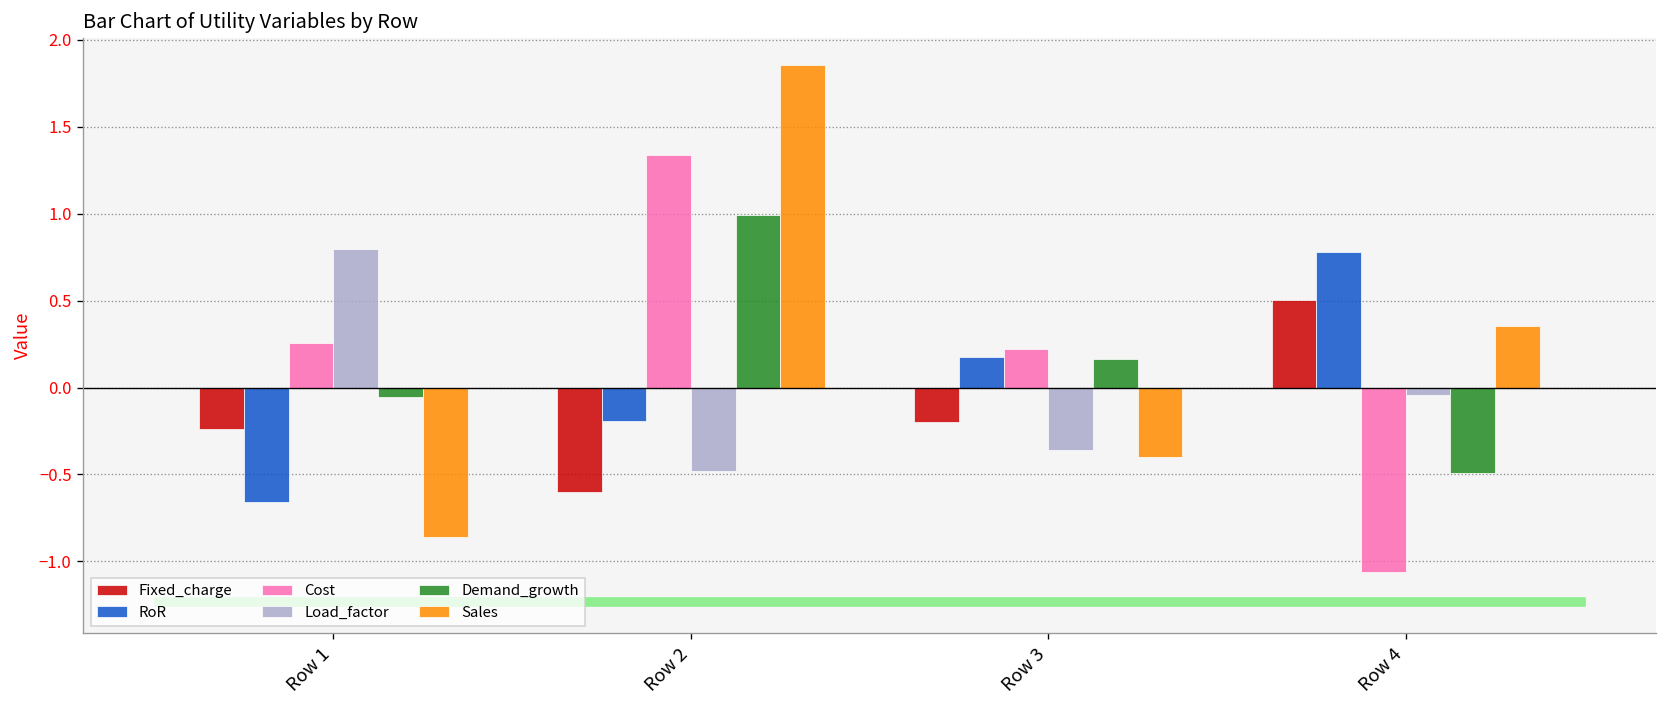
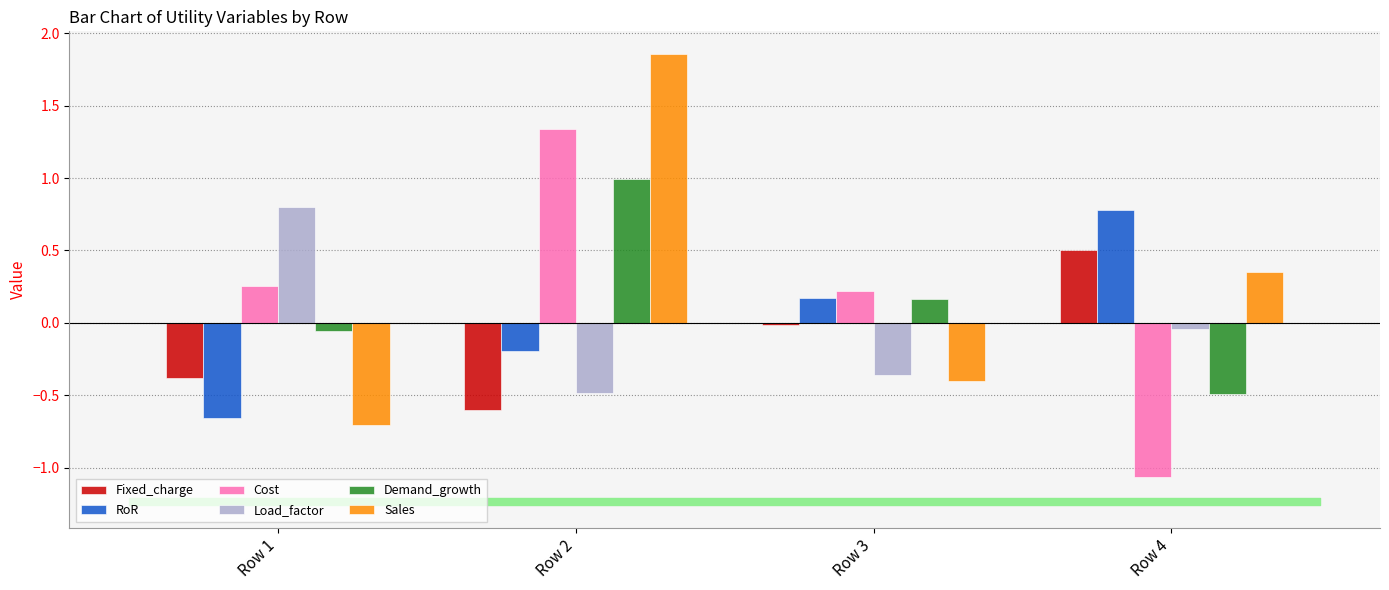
Fixed_charge, Row 1: -0.24 -> -0.38
Sales, Row 1: -0.86 -> -0.71
Fixed_charge, Row 3: -0.20 -> -0.01
